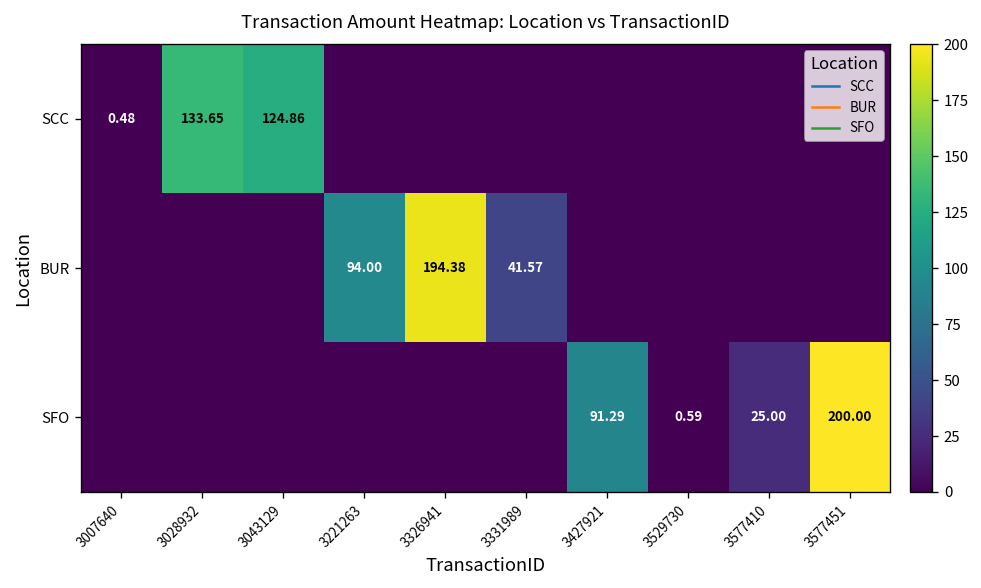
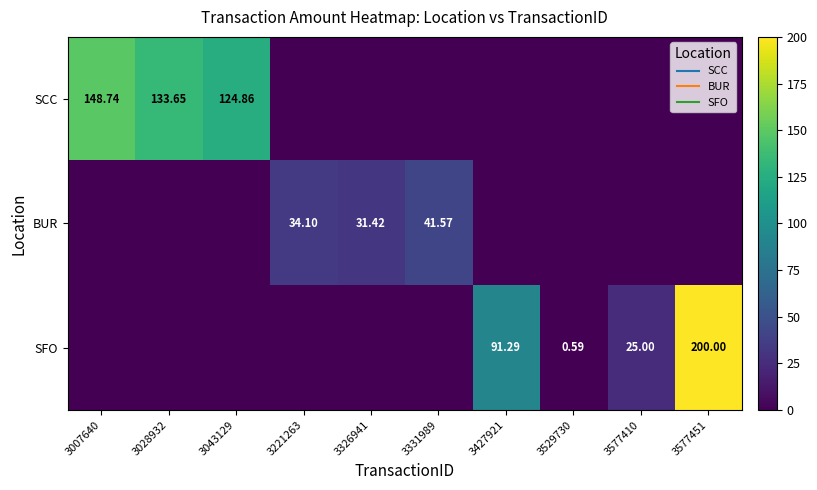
SCC, 3007640: 0.48 -> 148.74
BUR, 3221263: 94.00 -> 34.10
BUR, 3326941: 194.38 -> 31.42
